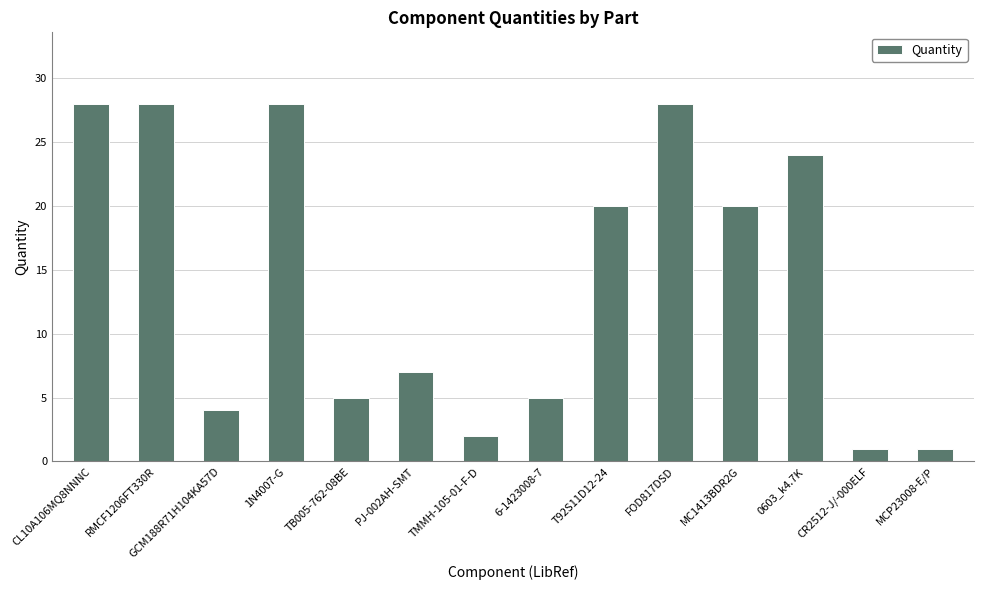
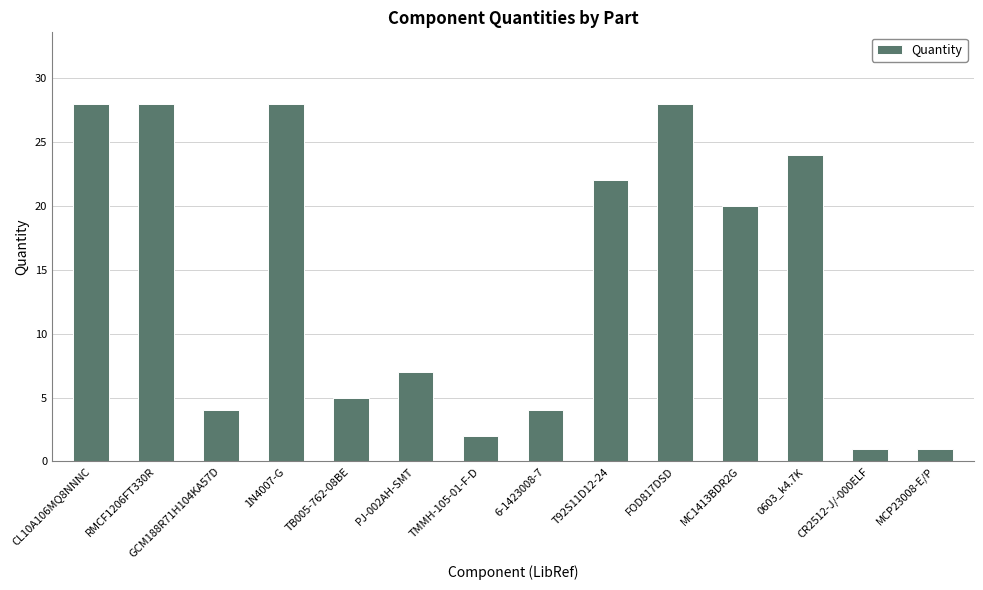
6-1423008-7: 5 -> 4
T92S11D12-24: 20 -> 22
